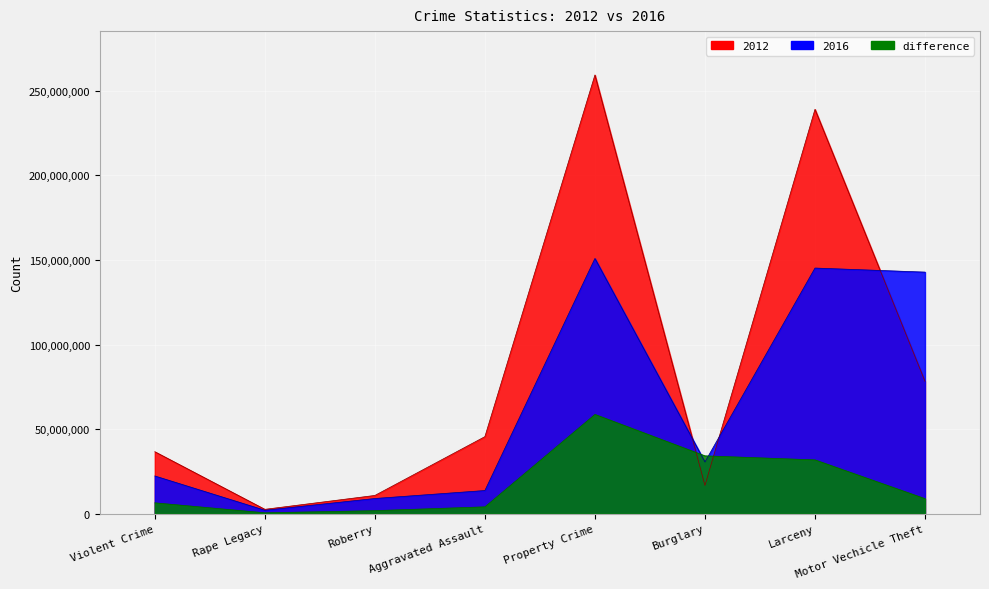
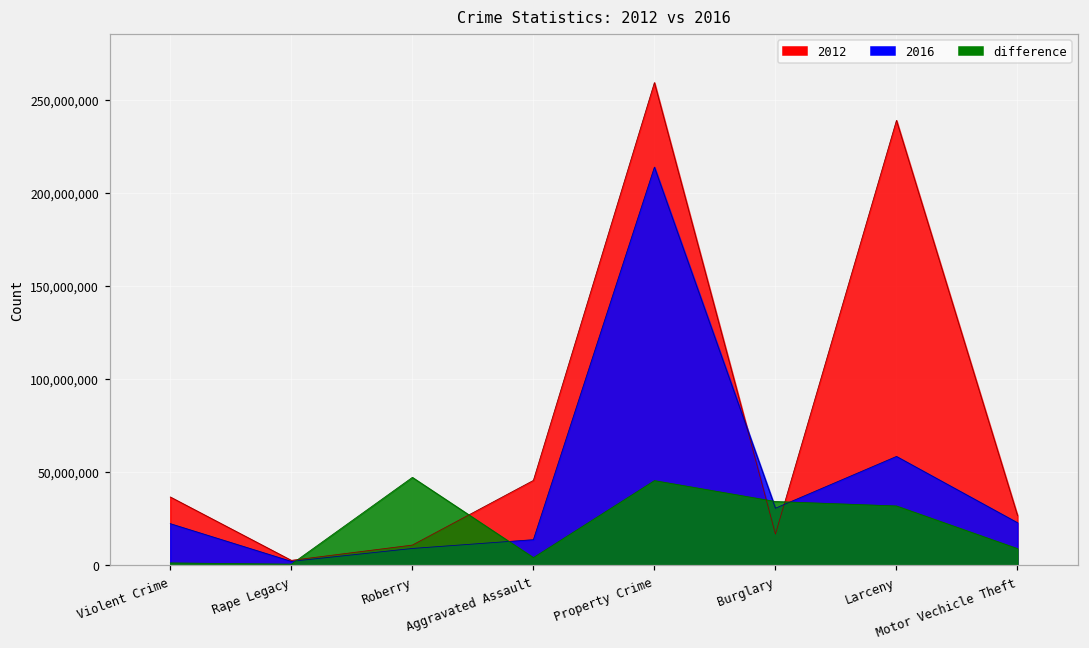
difference, Violent Crime: 6,000,000 -> 1,000,000
difference, Roberry: 2,000,000 -> 47,000,000
2016, Property Crime: 151,000,000 -> 214,000,000
difference, Property Crime: 59,000,000 -> 45,000,000
2016, Larceny: 145,000,000 -> 58,000,000
2012, Motor Vechicle Theft: 78,000,000 -> 27,000,000
2016, Motor Vechicle Theft: 143,000,000 -> 23,000,000
